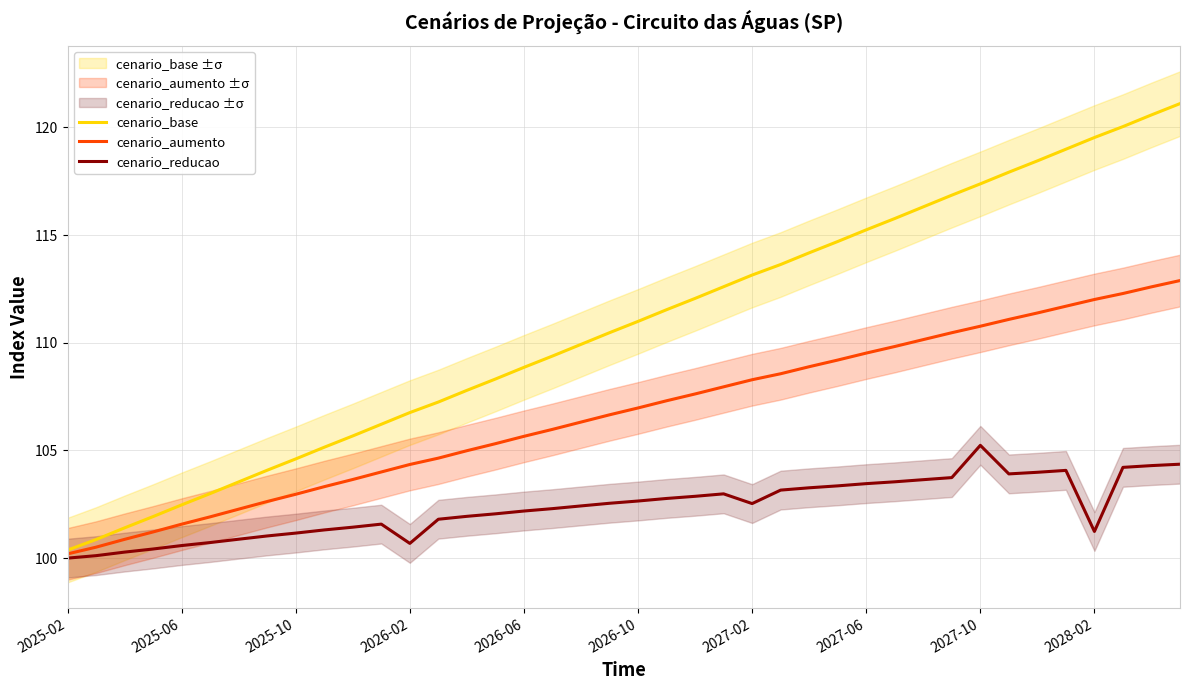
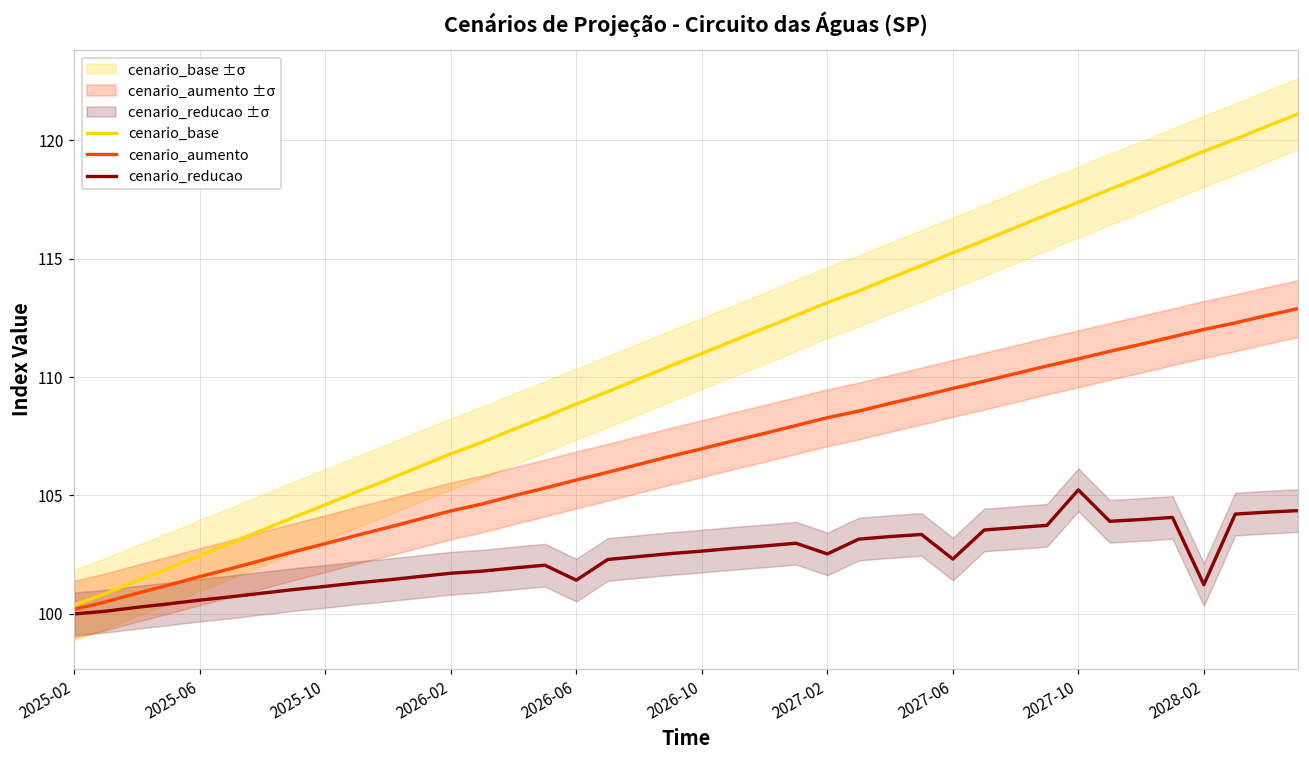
cenario_reducao, 2026-02: 100.7 -> 101.7
cenario_reducao, 2026-06: 102.2 -> 101.4
cenario_reducao, 2027-06: 103.5 -> 102.3
